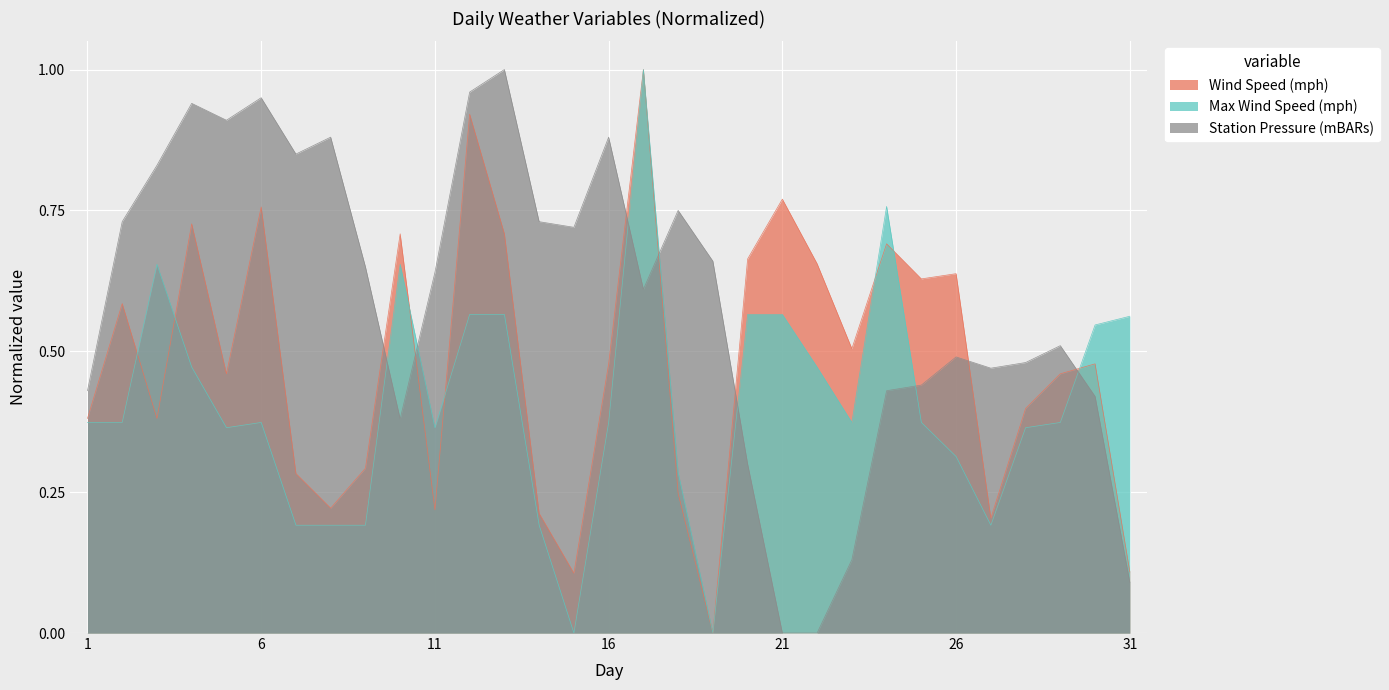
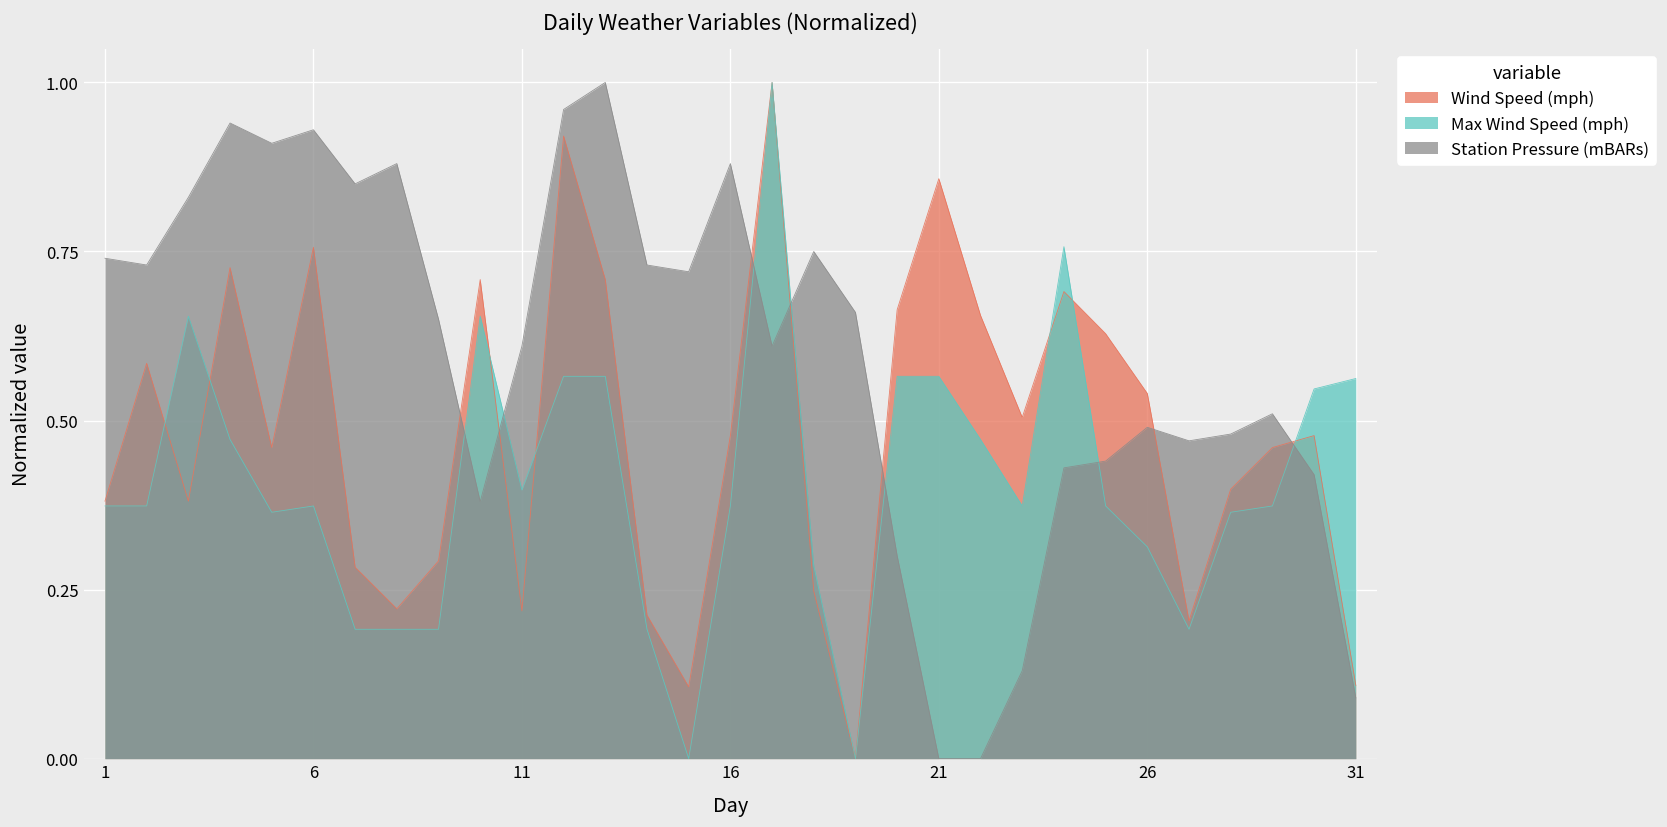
Station Pressure (mBARs), 1: 0.43 -> 0.74
Station Pressure (mBARs), 6: 0.95 -> 0.93
Max Wind Speed (mph), 11: 0.36 -> 0.40
Station Pressure (mBARs), 11: 0.64 -> 0.61
Wind Speed (mph), 21: 0.77 -> 0.86
Wind Speed (mph), 26: 0.64 -> 0.54
